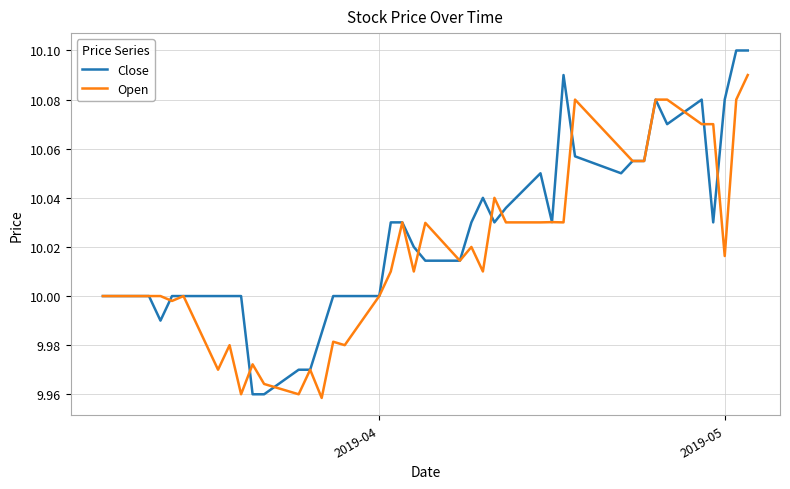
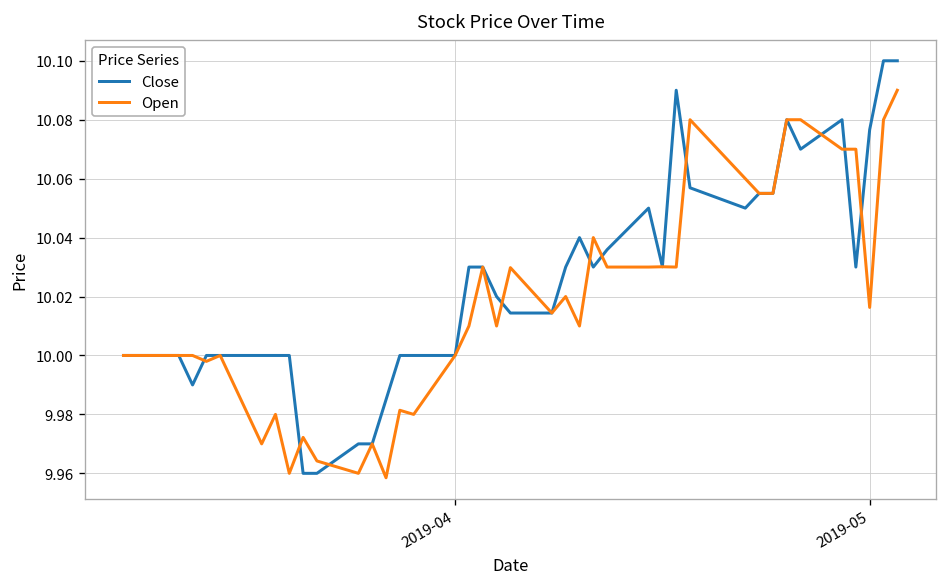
Close, 2019-05: 10.080 -> 10.077
